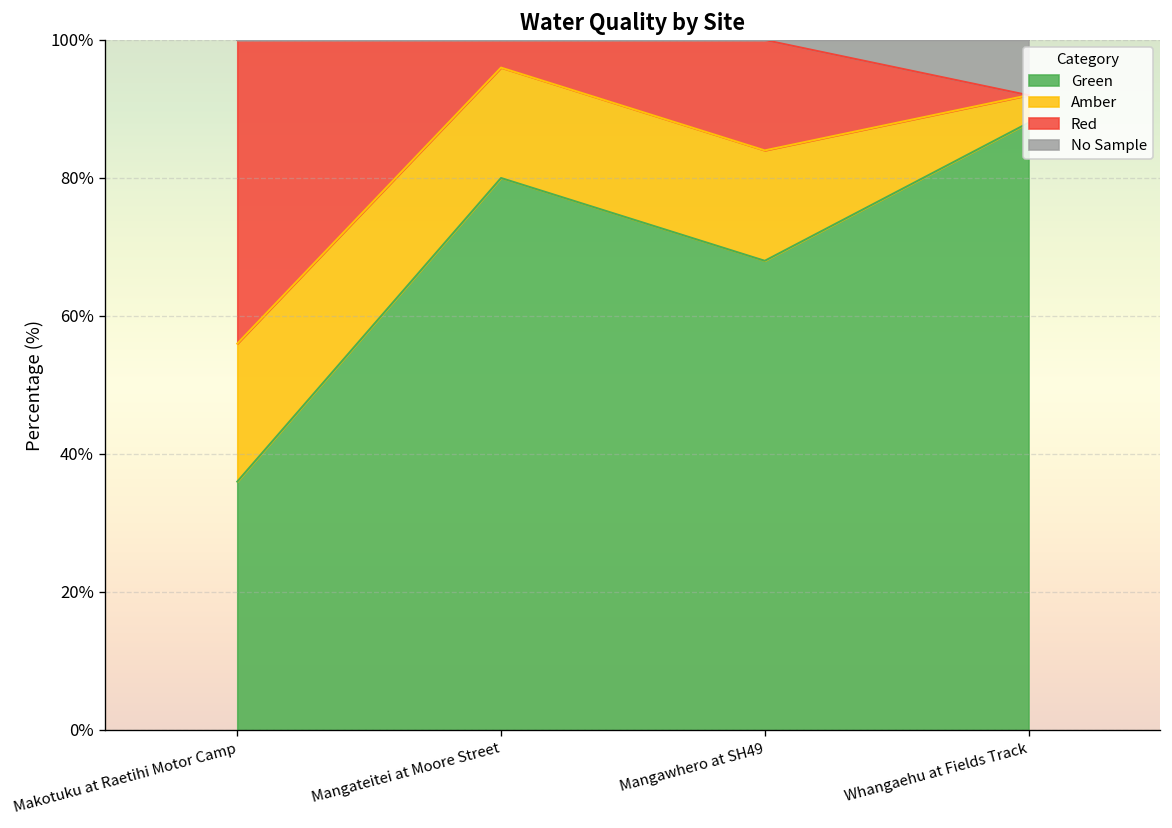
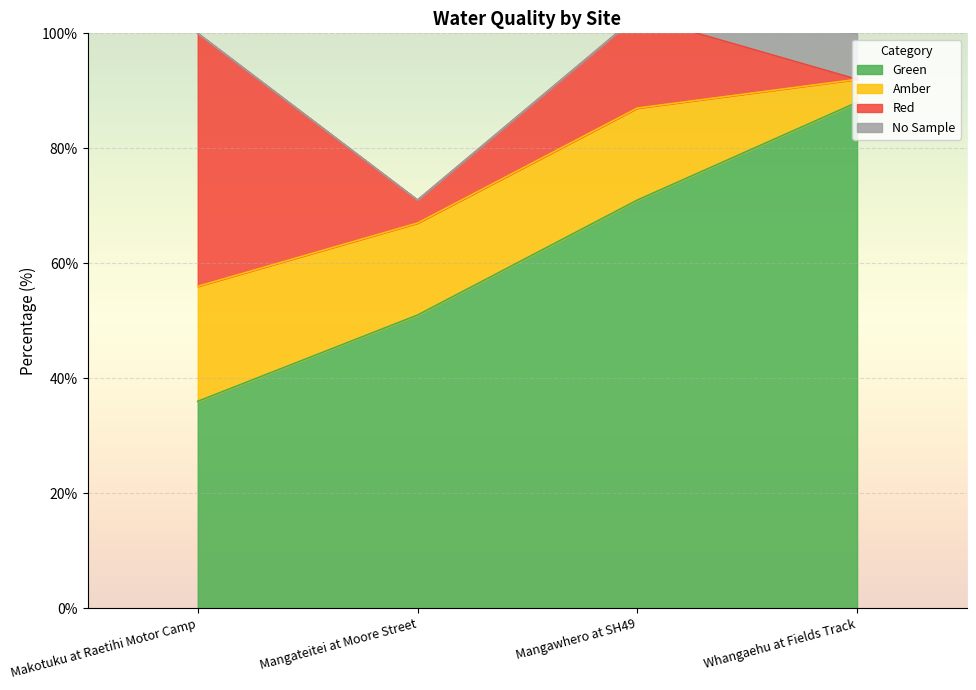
Green, Mangateitei at Moore Street: 80% -> 51%
Green, Mangawhero at SH49: 68% -> 71%
